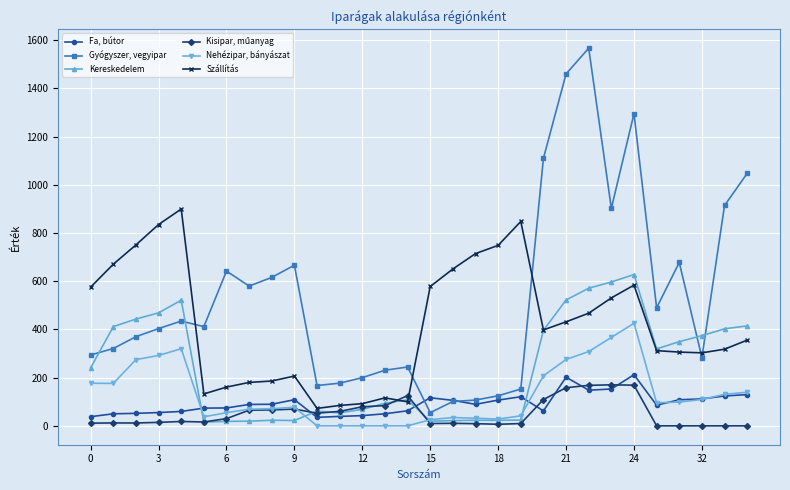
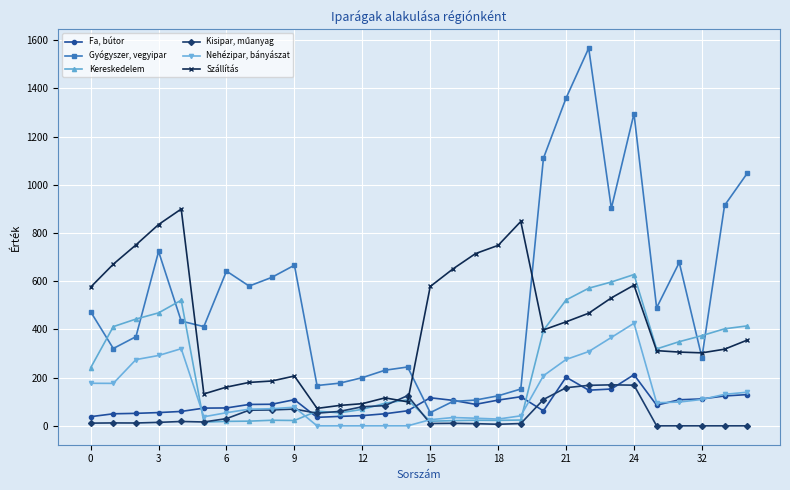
Gyógyszer, vegyipar, 0: 290 -> 470
Gyógyszer, vegyipar, 3: 400 -> 720
Gyógyszer, vegyipar, 21: 1460 -> 1360
